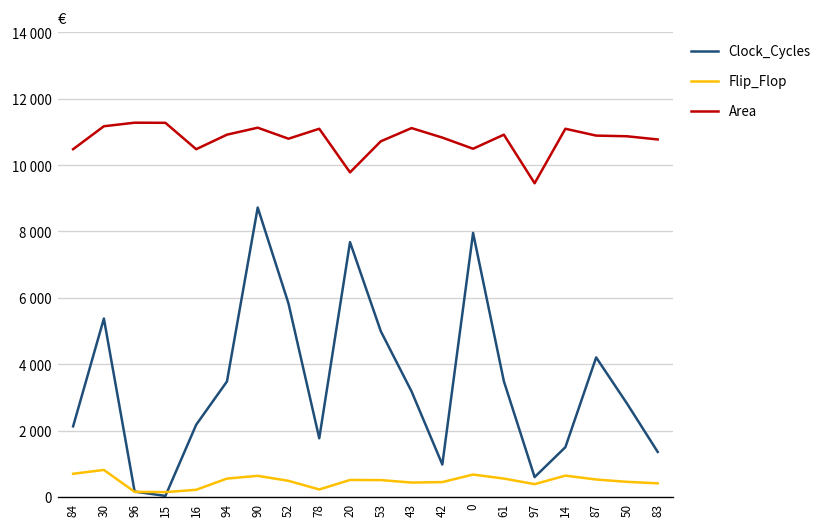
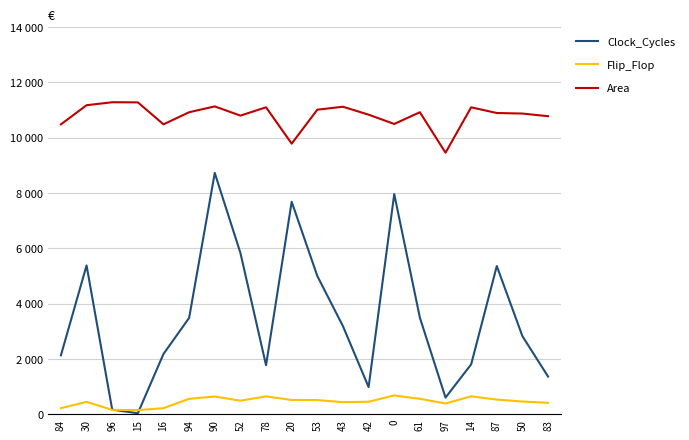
Flip_Flop, 84: 700 -> 200
Flip_Flop, 30: 800 -> 400
Flip_Flop, 78: 200 -> 600
Area, 53: 10700 -> 11000
Clock_Cycles, 14: 1500 -> 1800
Clock_Cycles, 87: 4200 -> 5400
